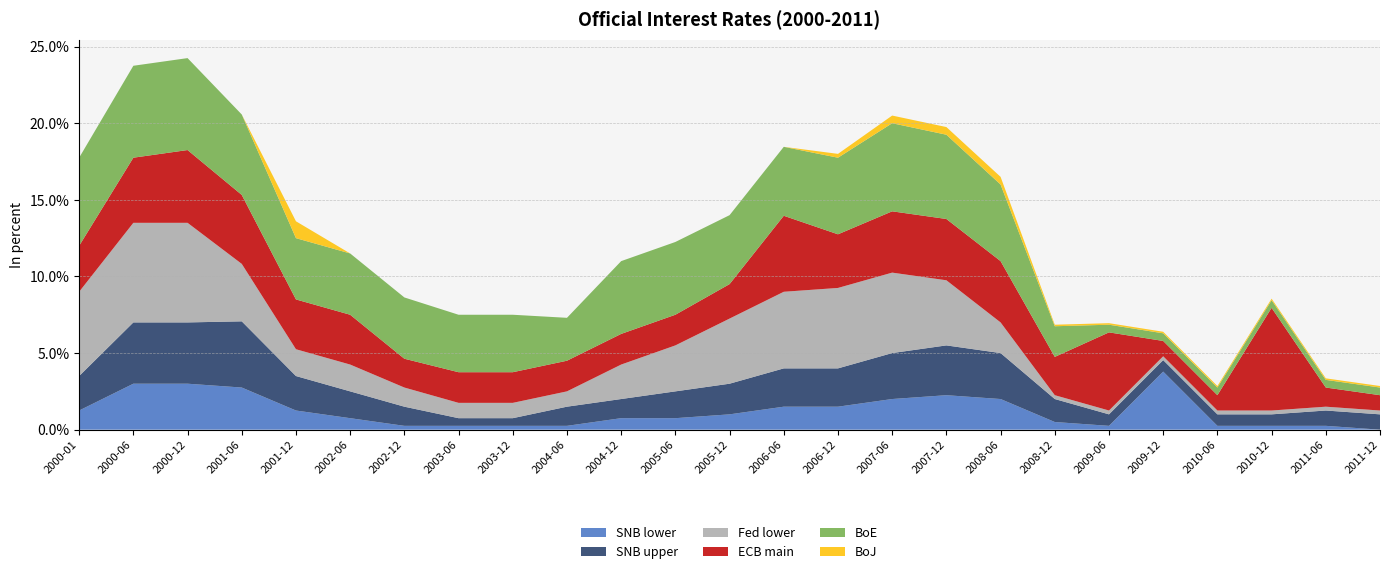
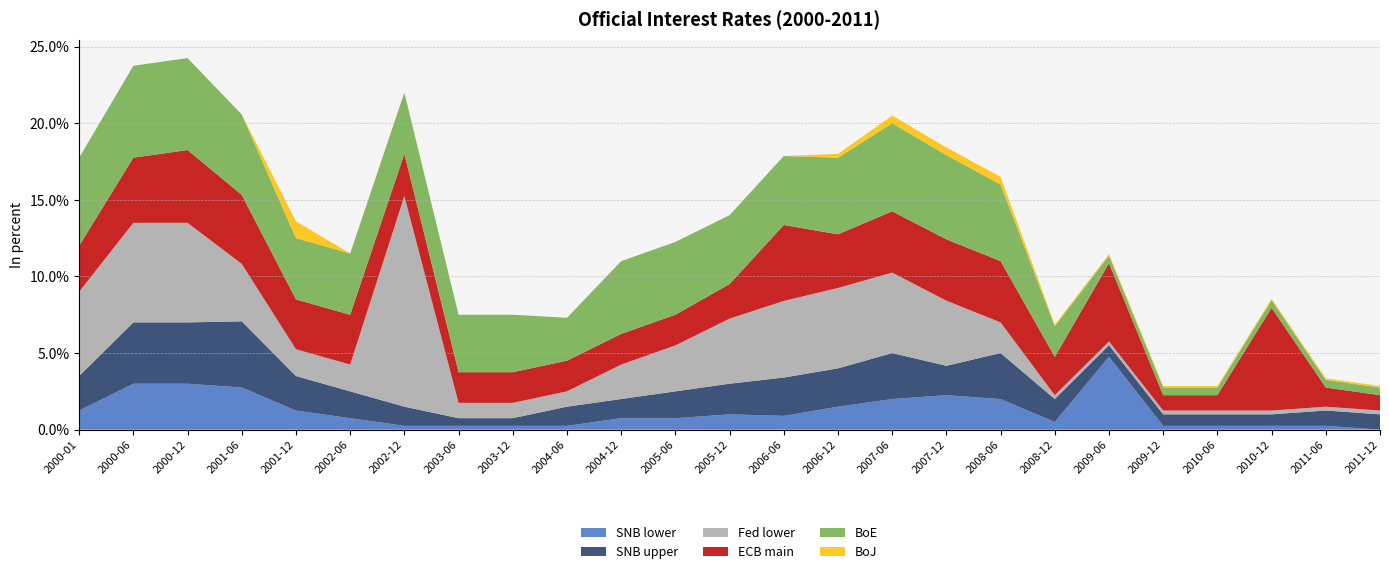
Fed lower, 2002-12: 1.3% -> 13.8%
ECB main, 2002-12: 1.9% -> 2.8%
SNB lower, 2006-06: 1.5% -> 0.9%
SNB upper, 2007-12: 3.3% -> 1.9%
SNB lower, 2009-06: 0.3% -> 4.8%
SNB lower, 2009-12: 3.8% -> 0.3%
